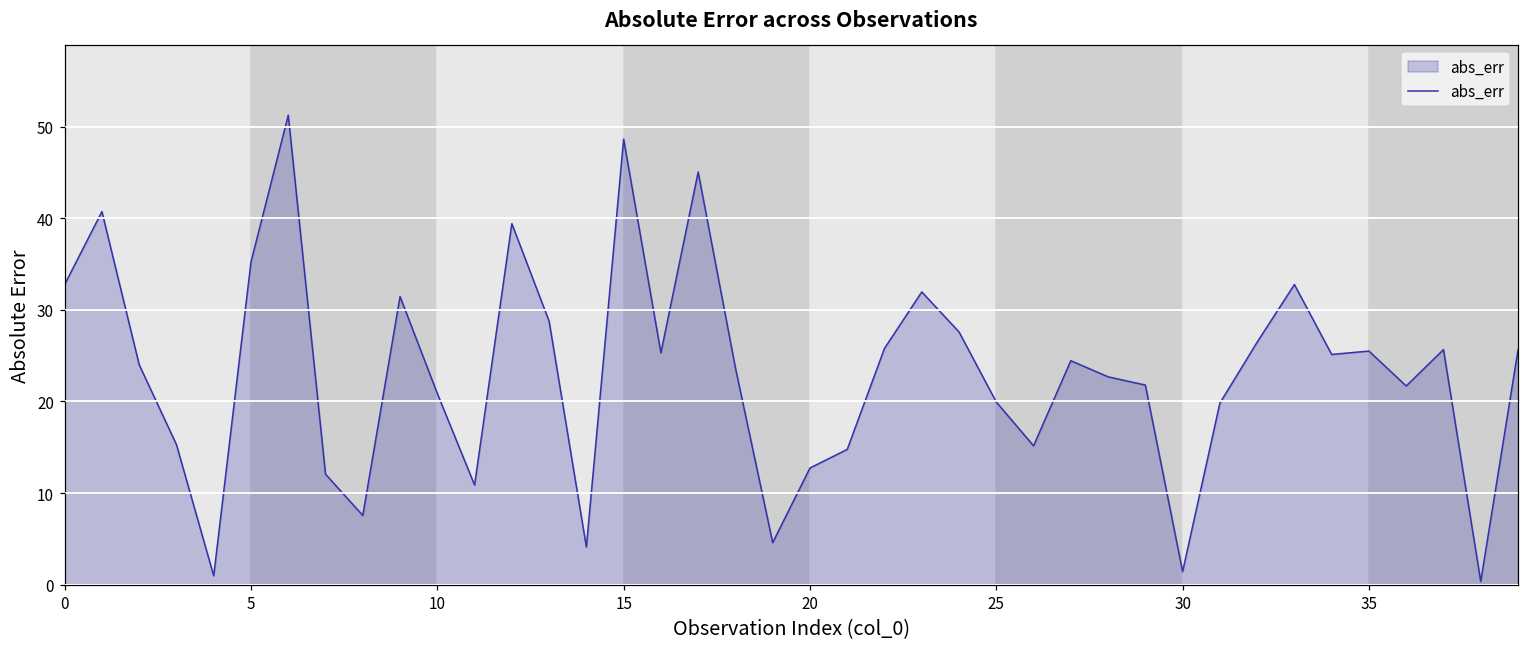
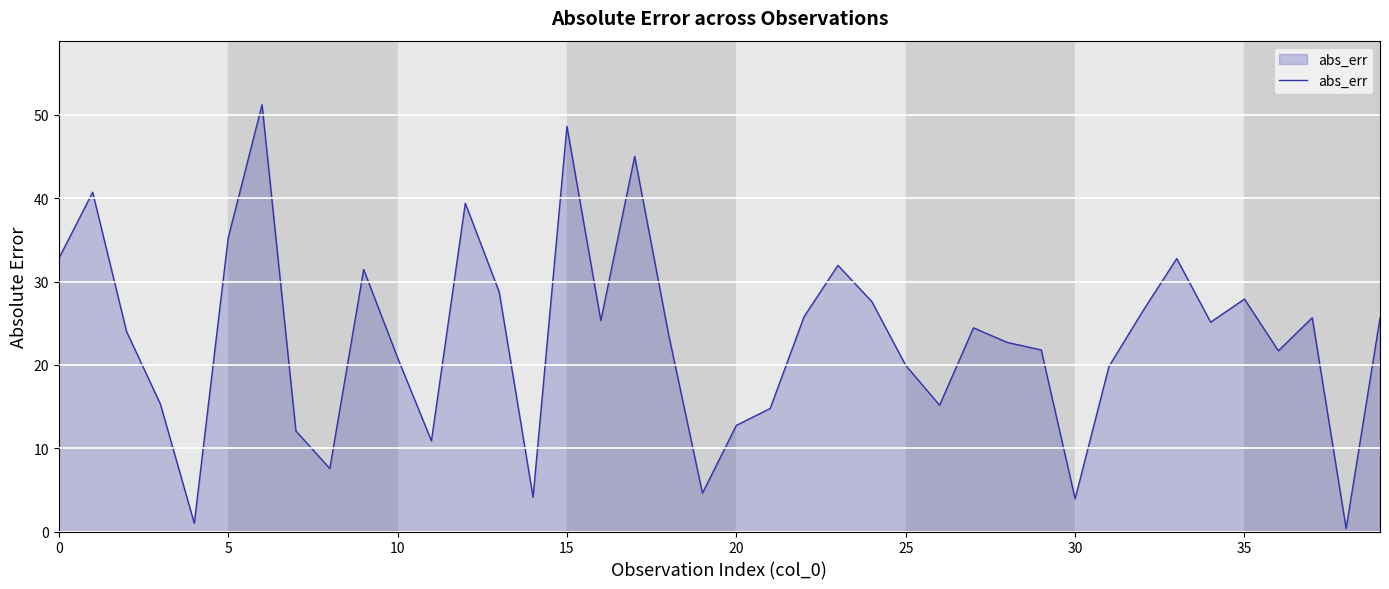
30: 1 -> 4
35: 26 -> 28
